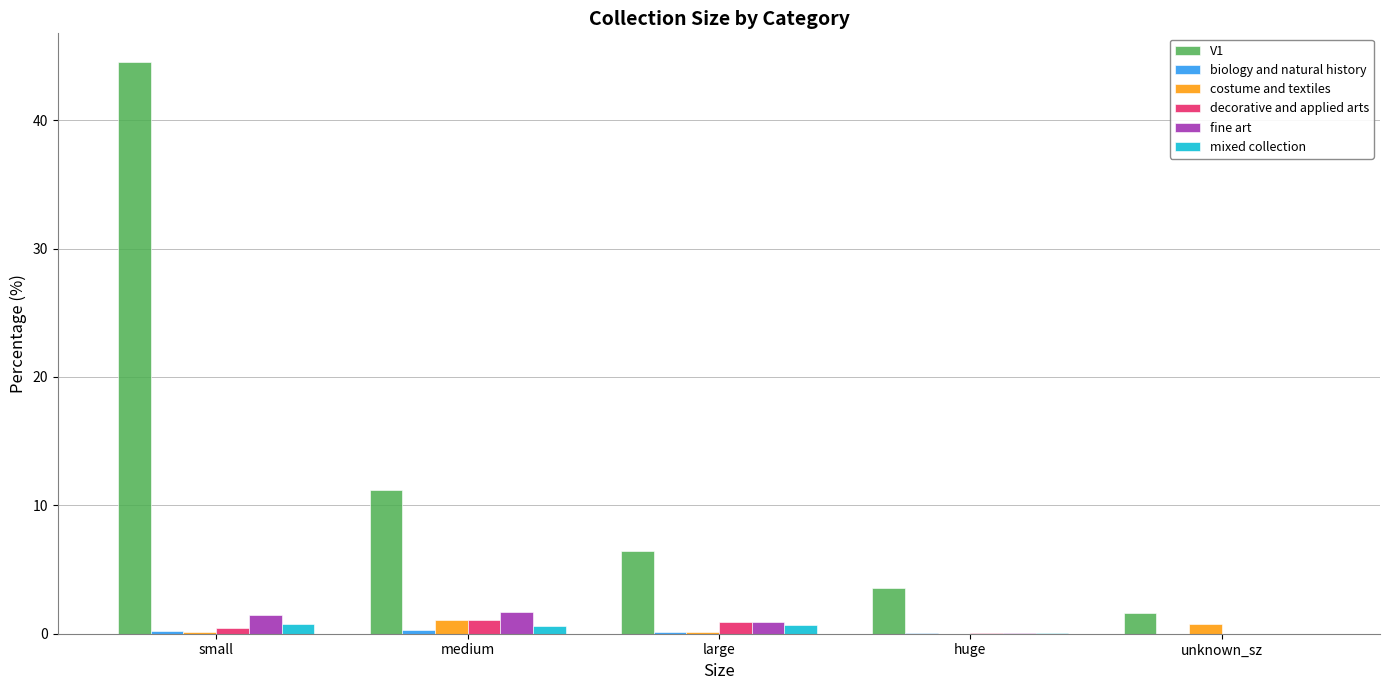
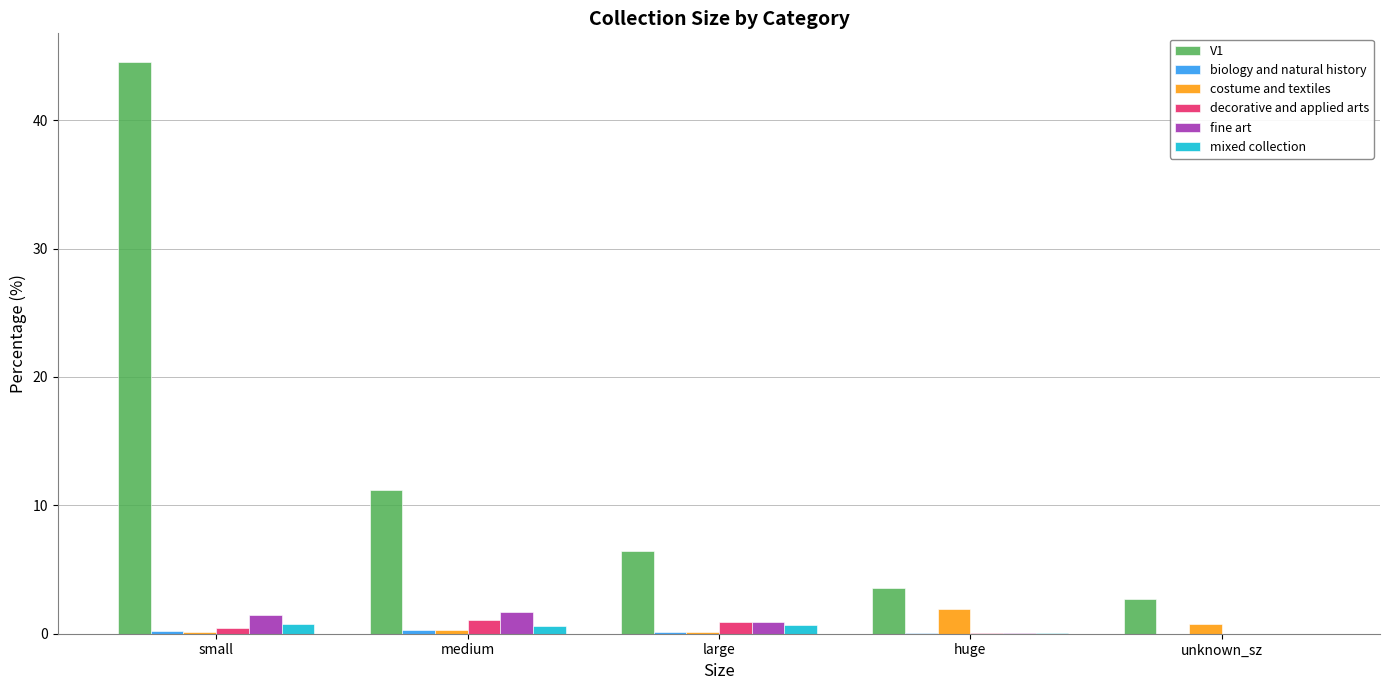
costume and textiles, medium: 1.1 -> 0.3
costume and textiles, huge: 0.0 -> 1.9
V1, unknown_sz: 1.6 -> 2.7
